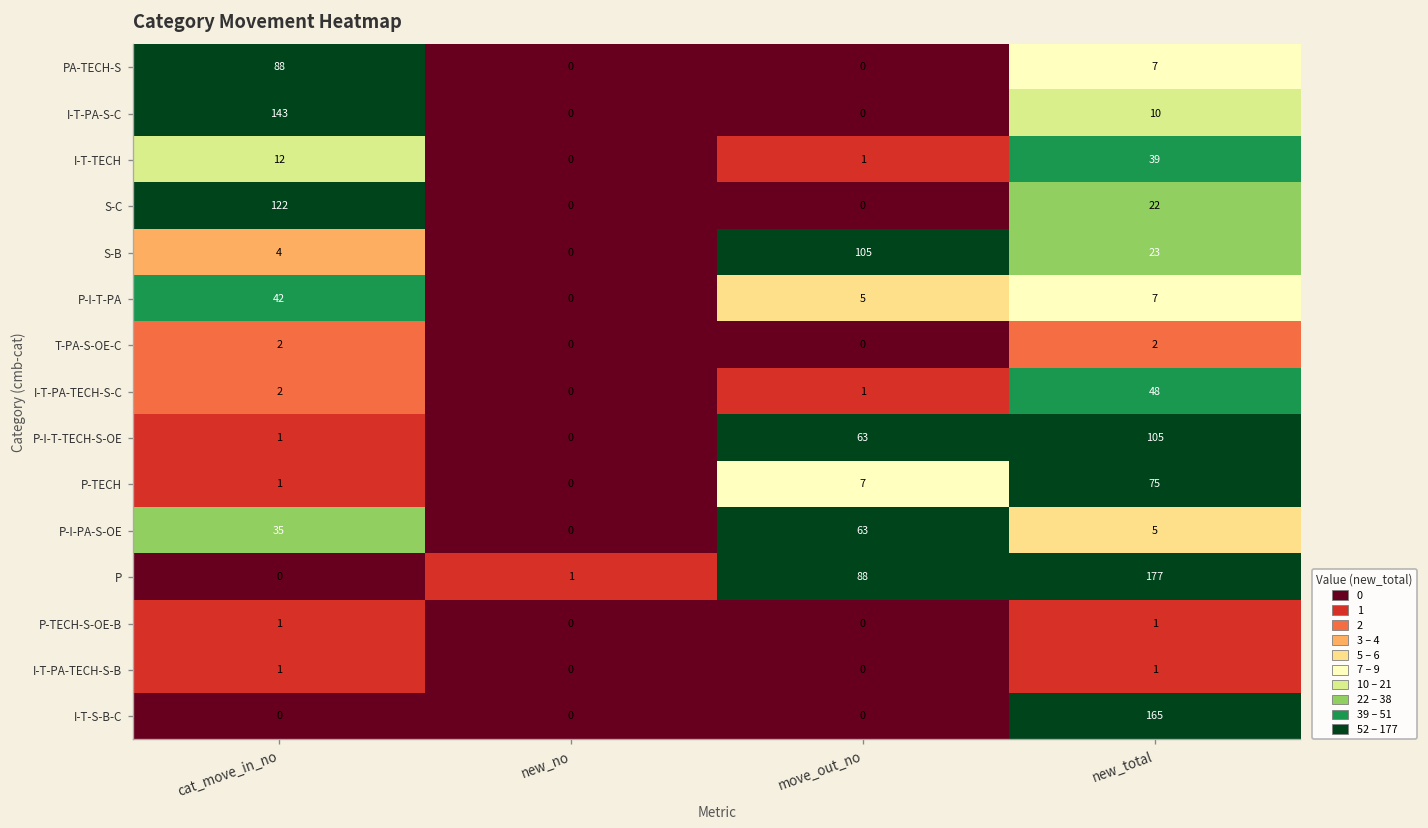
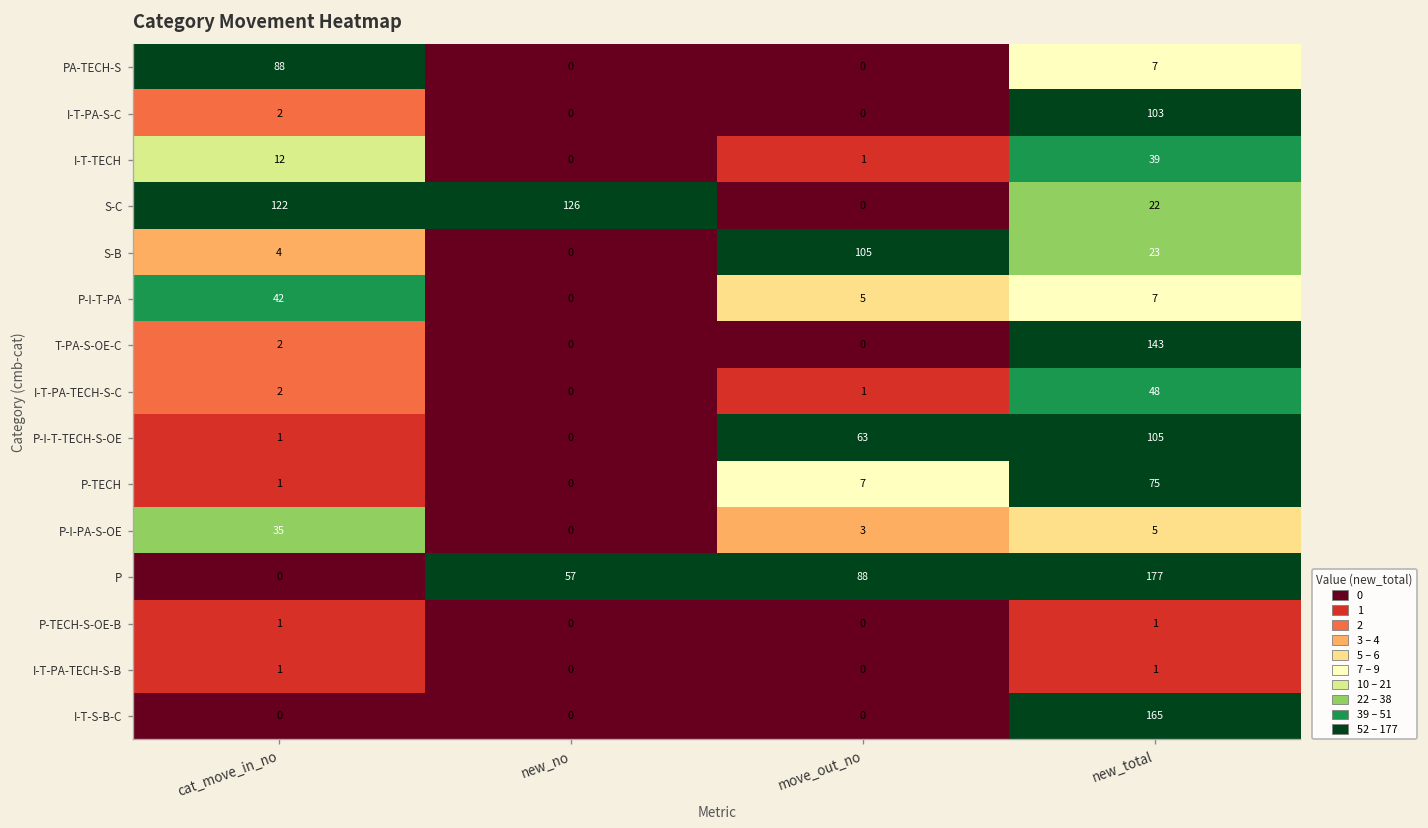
I-T-PA-S-C, cat_move_in_no: 143 -> 2
I-T-PA-S-C, new_total: 10 -> 103
S-C, new_no: 0 -> 126
T-PA-S-OE-C, new_total: 2 -> 143
P-I-PA-S-OE, move_out_no: 63 -> 3
P, new_no: 1 -> 57
